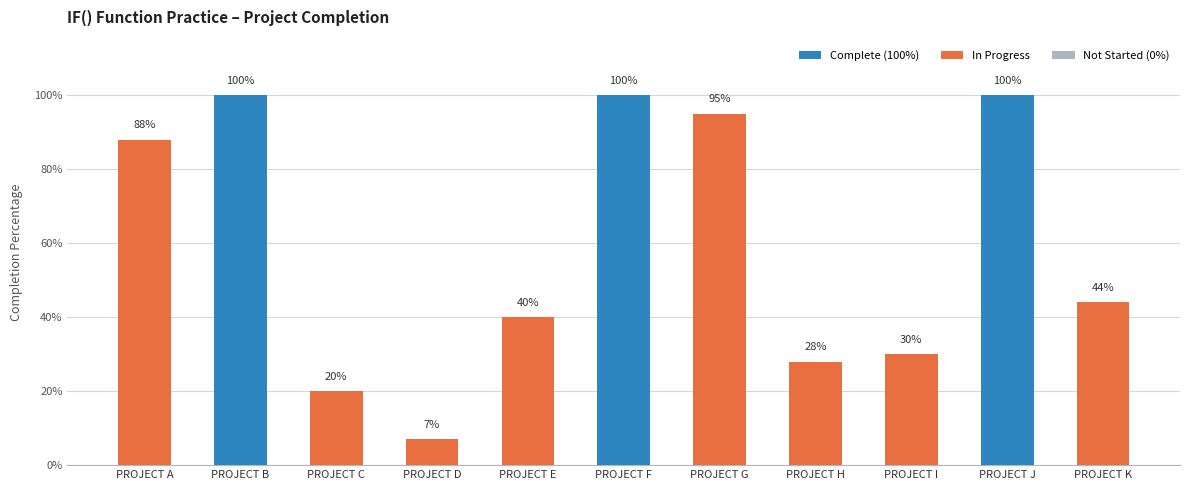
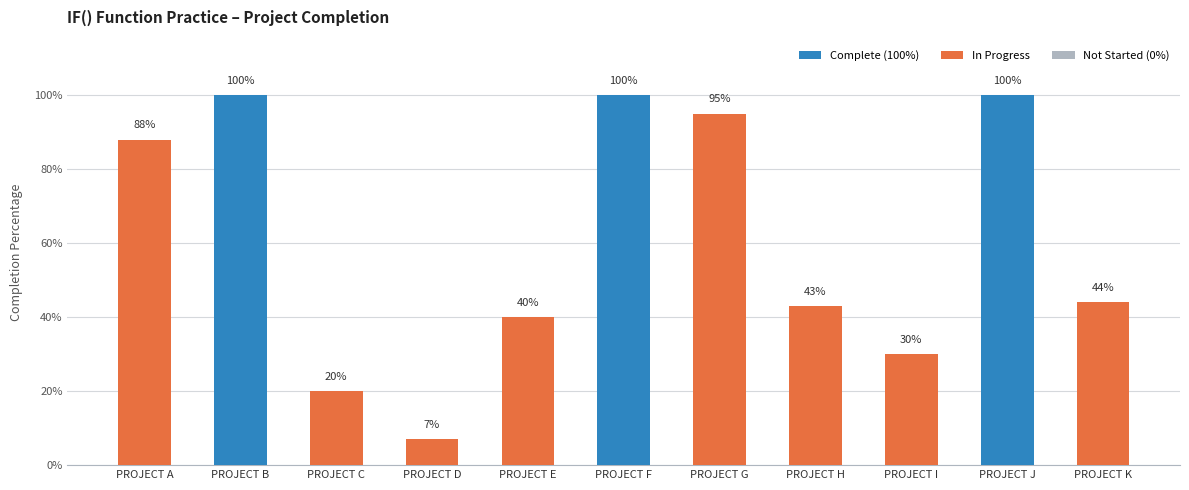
PROJECT H: 28% -> 43%
